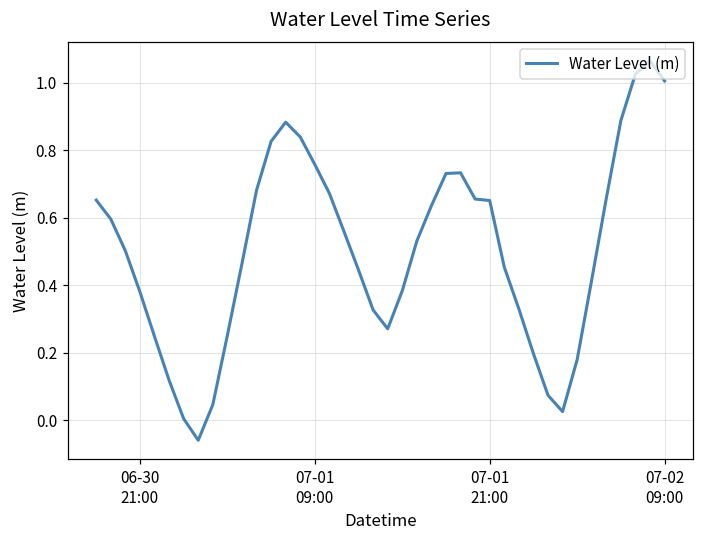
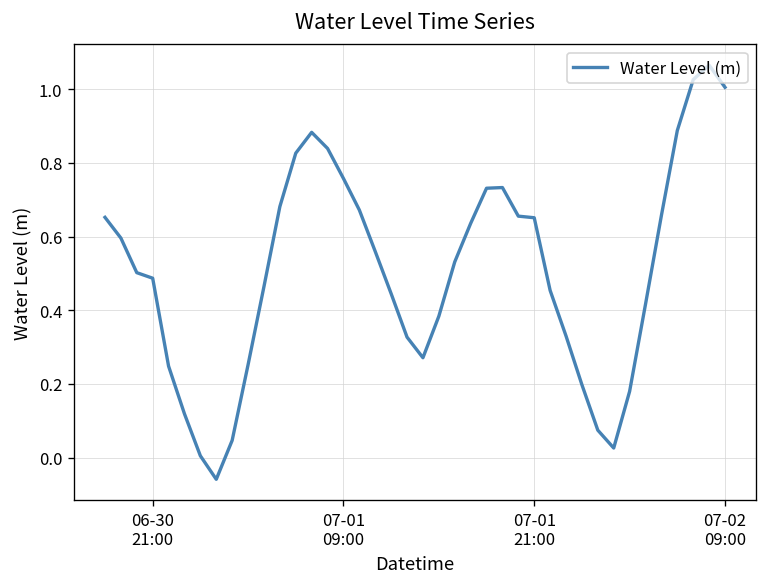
06-30 21:00: 0.38 -> 0.49
